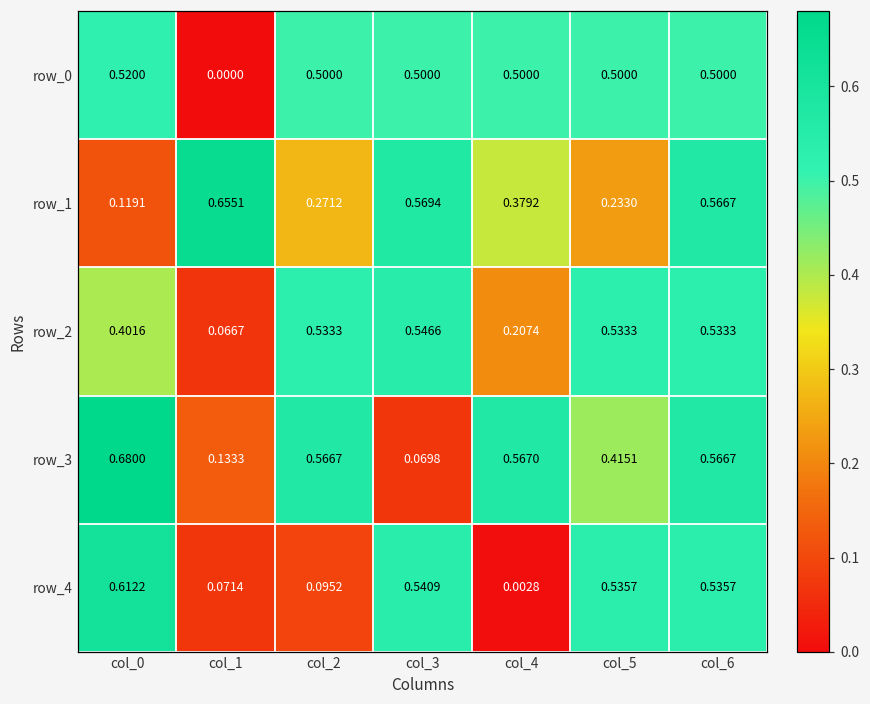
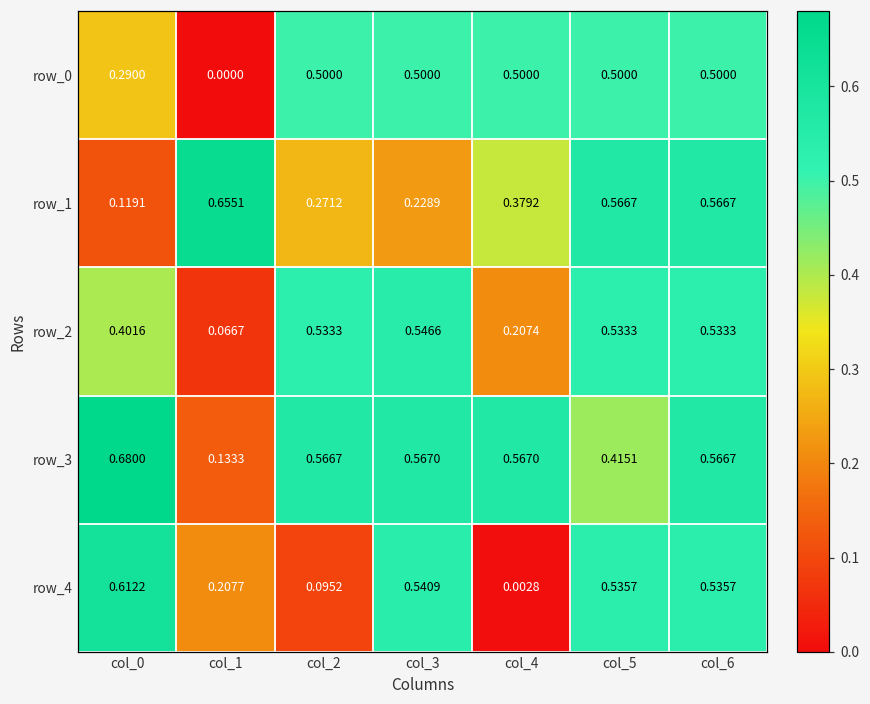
row_0, col_0: 0.5200 -> 0.2900
row_1, col_3: 0.5694 -> 0.2289
row_1, col_5: 0.2330 -> 0.5667
row_3, col_3: 0.0698 -> 0.5670
row_4, col_1: 0.0714 -> 0.2077
